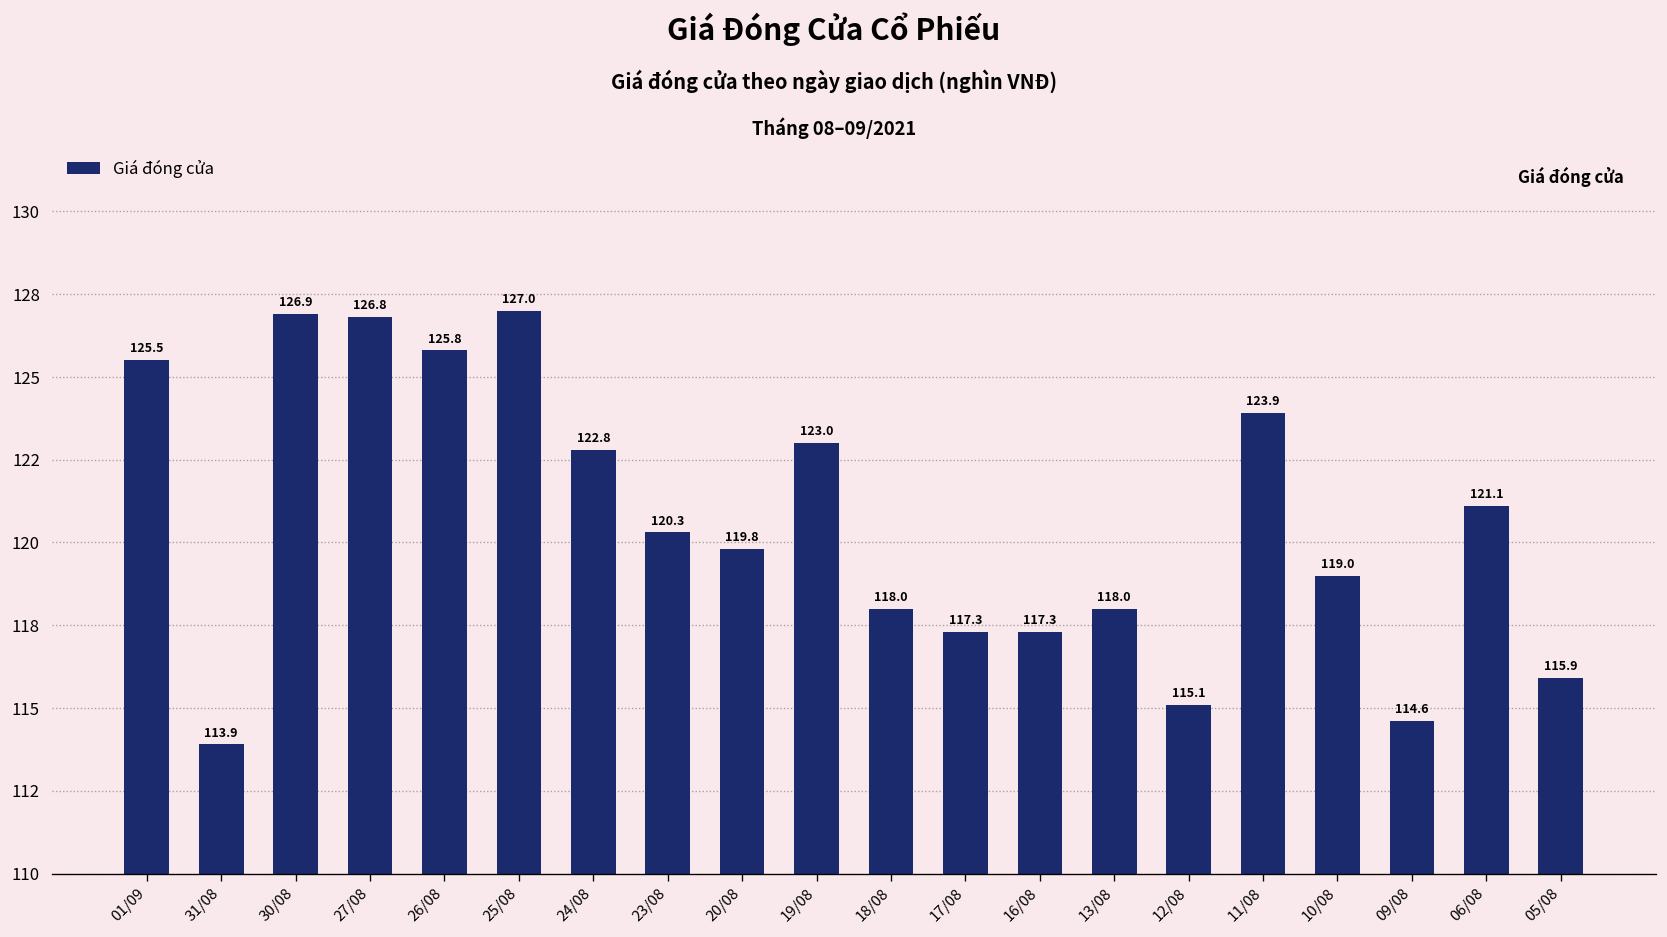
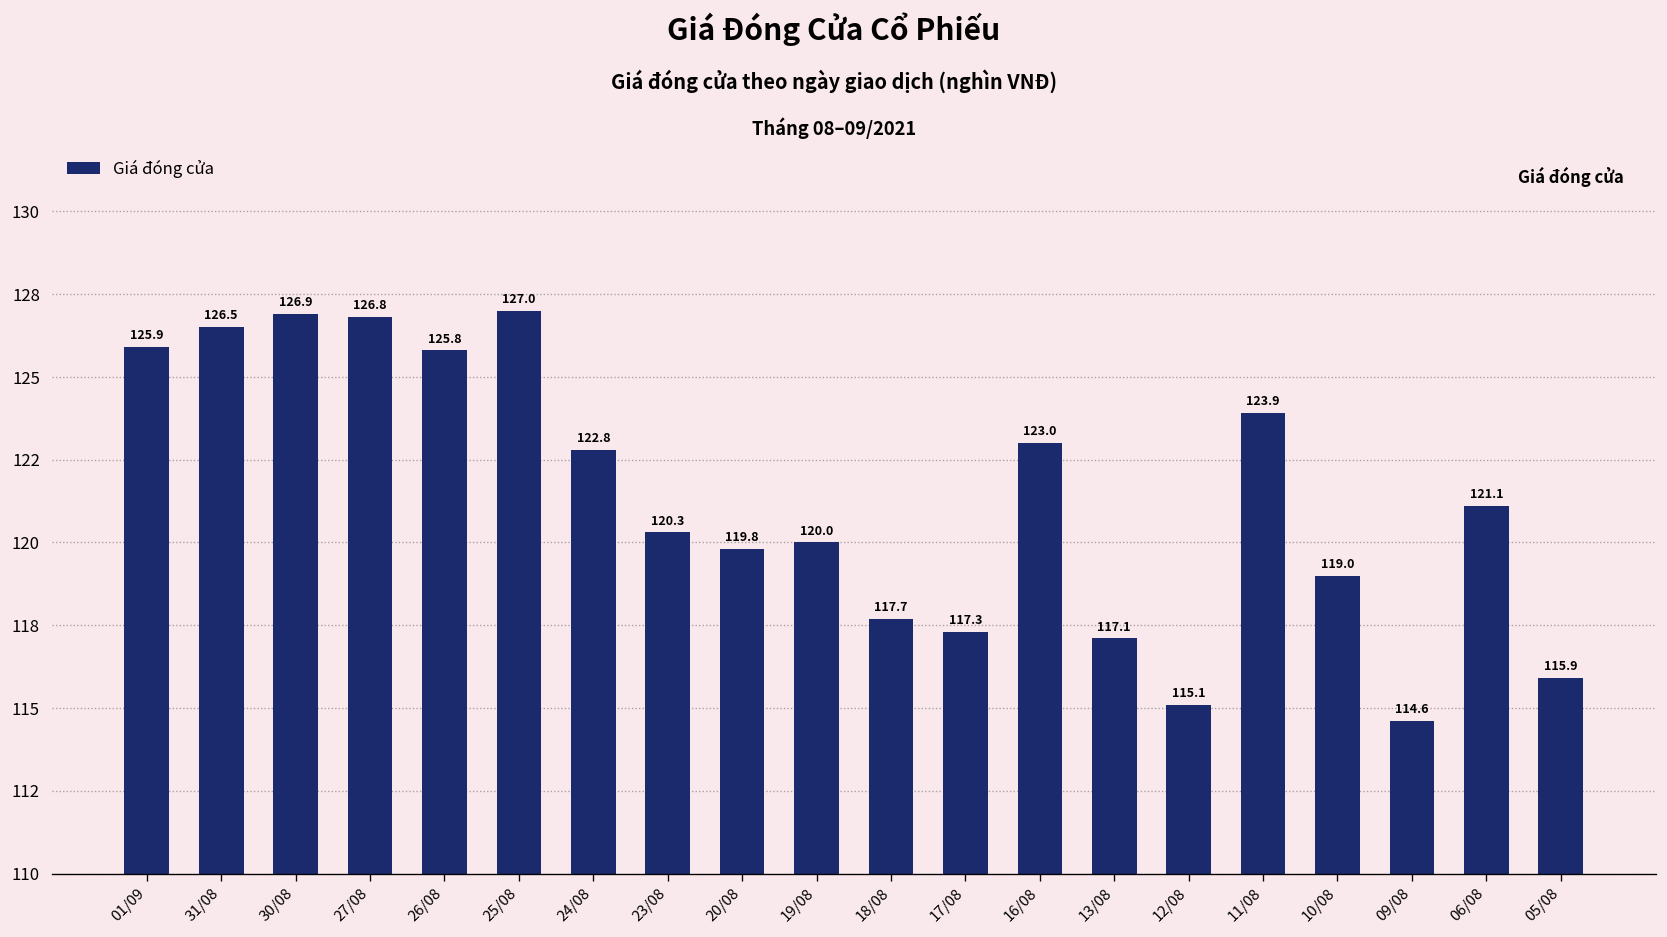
01/09: 125.5 -> 125.9
31/08: 113.9 -> 126.5
19/08: 123.0 -> 120.0
18/08: 118.0 -> 117.7
16/08: 117.3 -> 123.0
13/08: 118.0 -> 117.1
